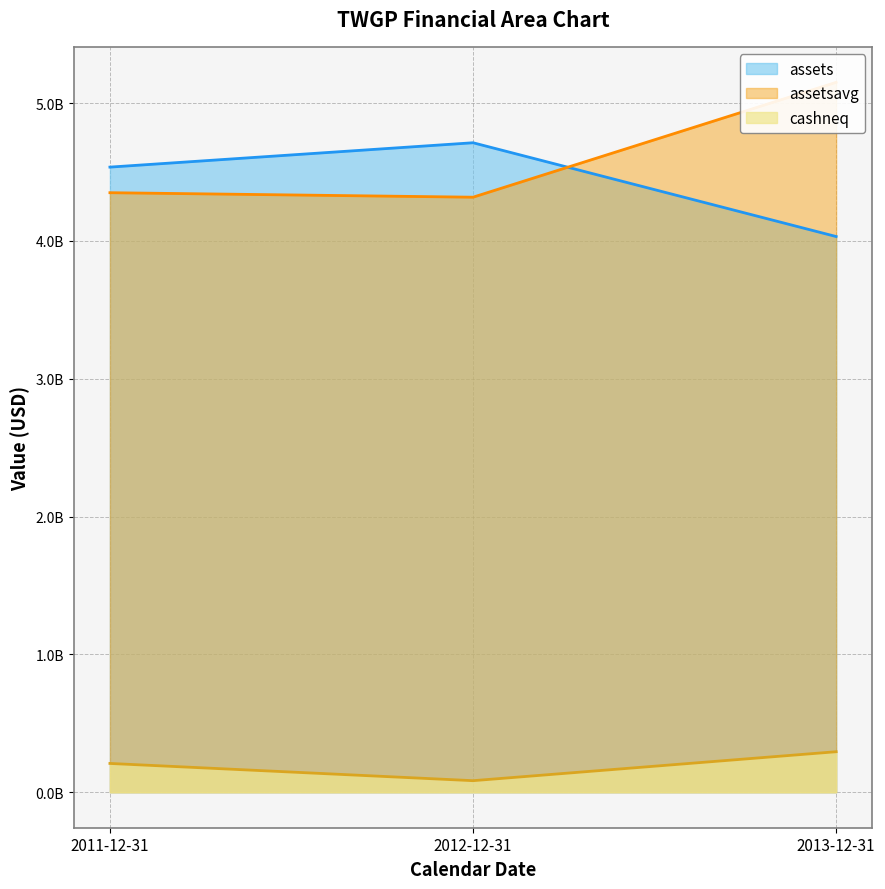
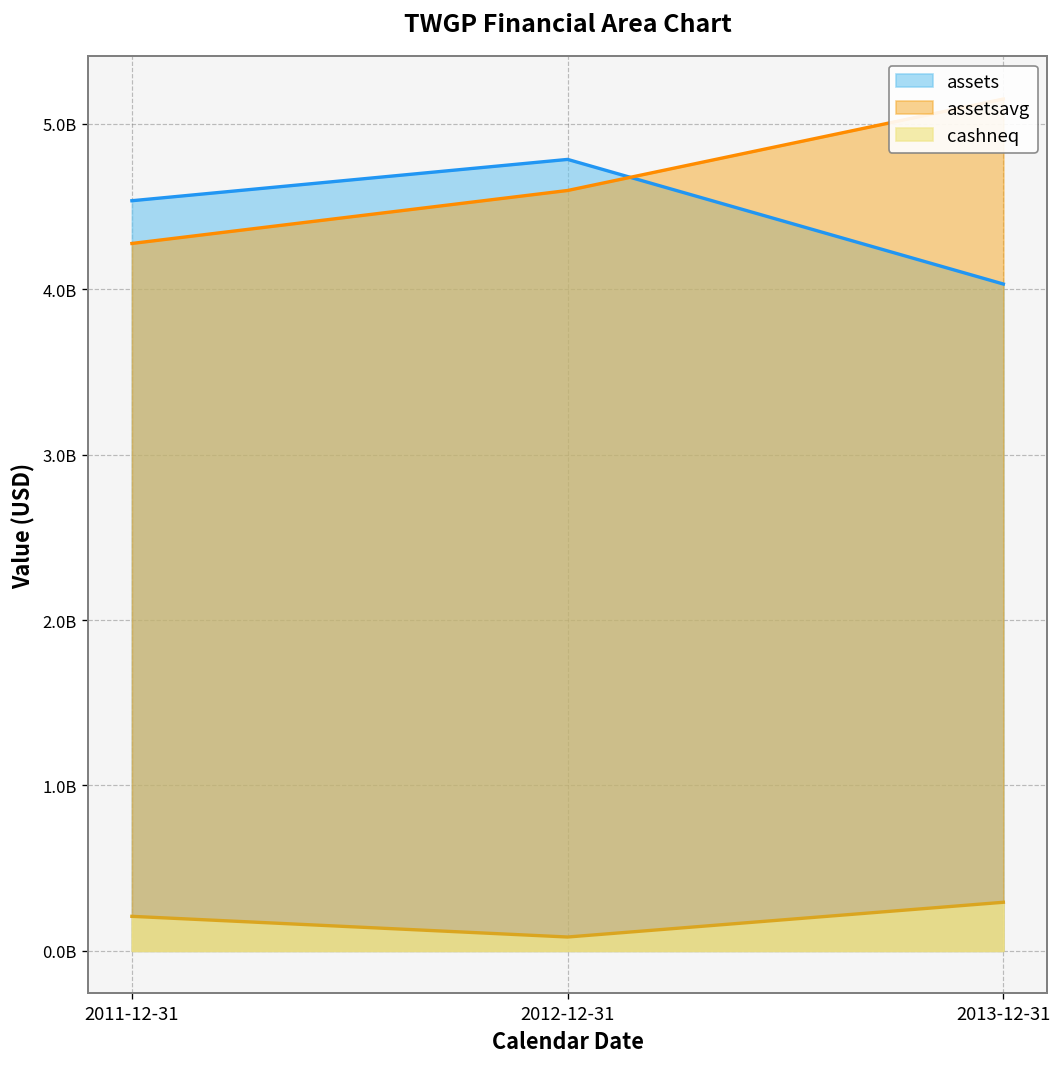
assetsavg, 2011-12-31: 4350000000 -> 4280000000
assets, 2012-12-31: 4710000000 -> 4790000000
assetsavg, 2012-12-31: 4320000000 -> 4600000000
